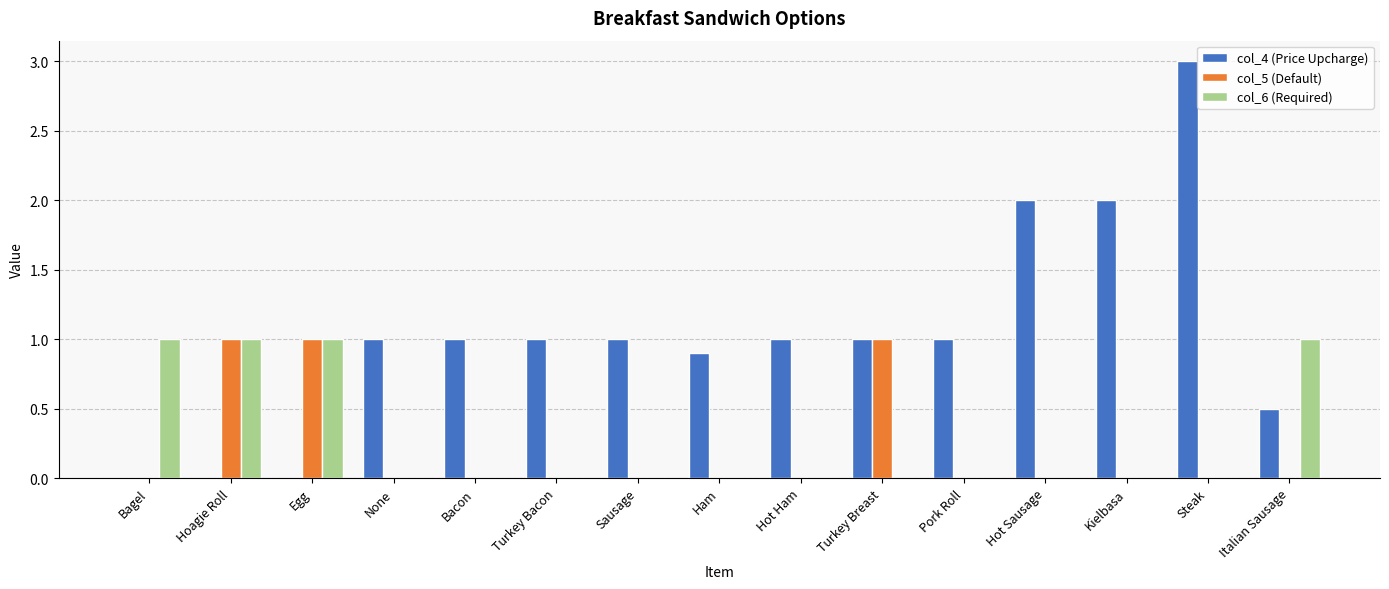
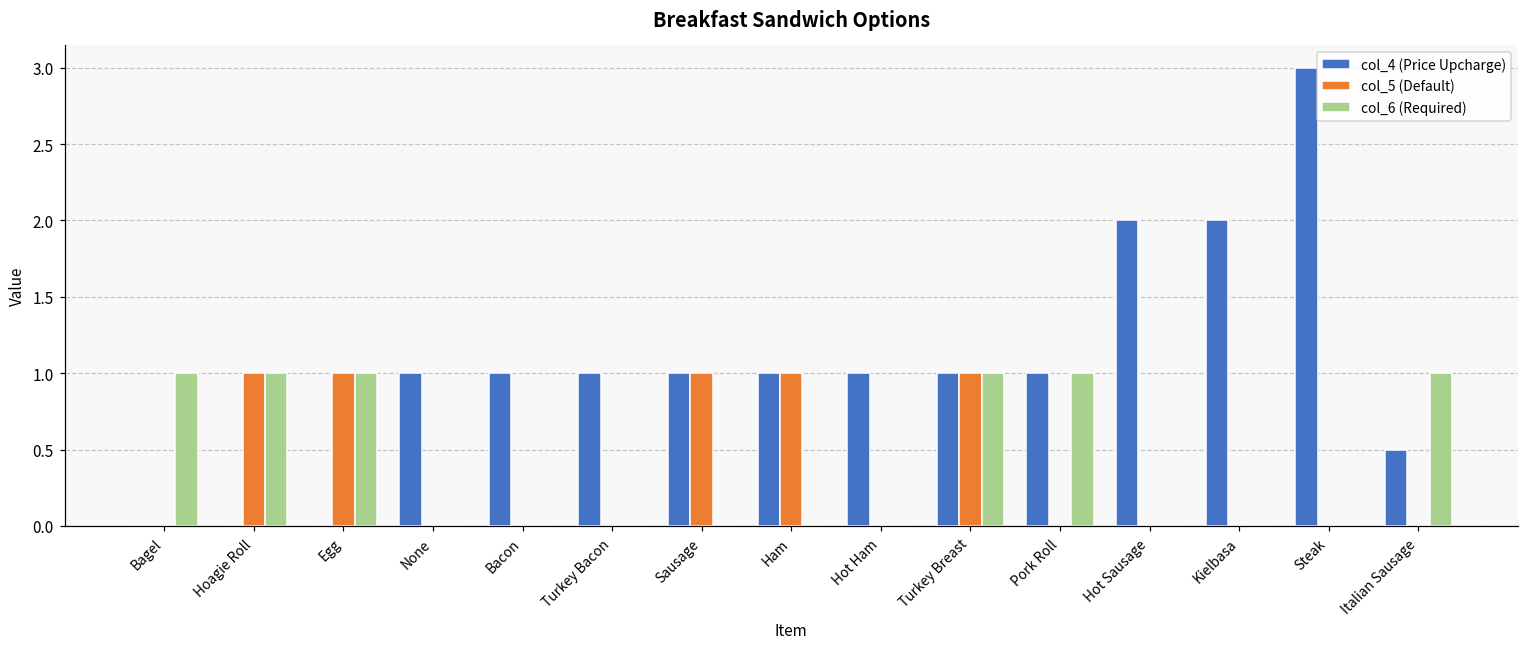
col_5 (Default), Sausage: 0 -> 1
col_4 (Price Upcharge), Ham: 0.9 -> 1.0
col_5 (Default), Ham: 0 -> 1
col_6 (Required), Turkey Breast: 0 -> 1
col_6 (Required), Pork Roll: 0 -> 1
